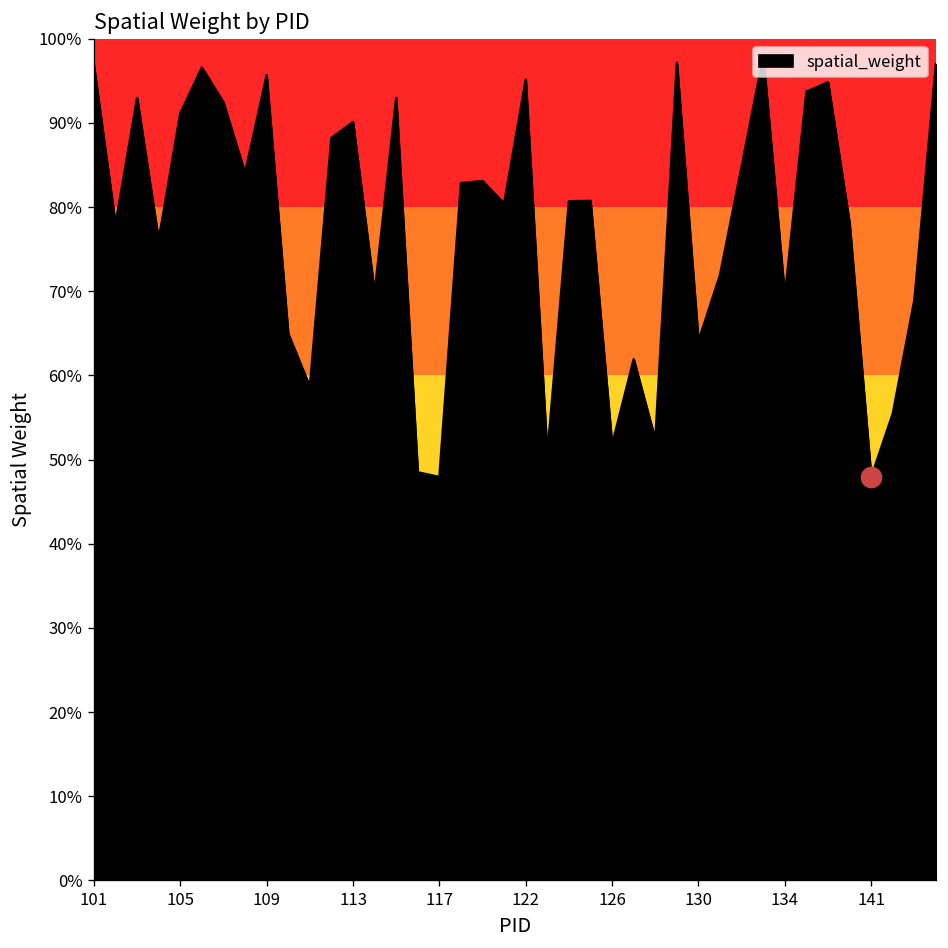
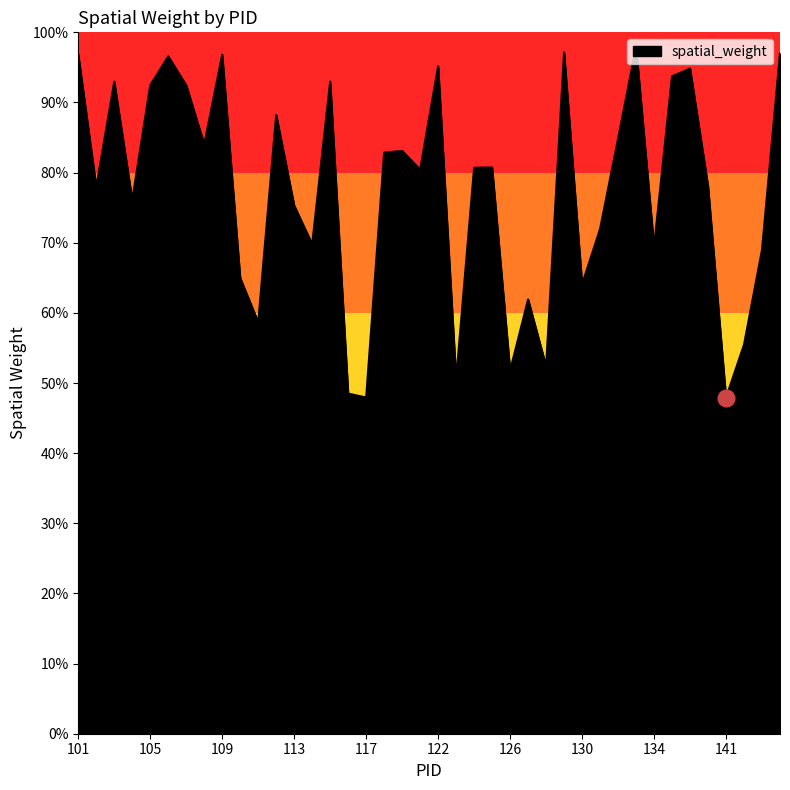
spatial_weight, 105: 91% -> 92%
spatial_weight, 109: 96% -> 97%
spatial_weight, 113: 90% -> 75%
